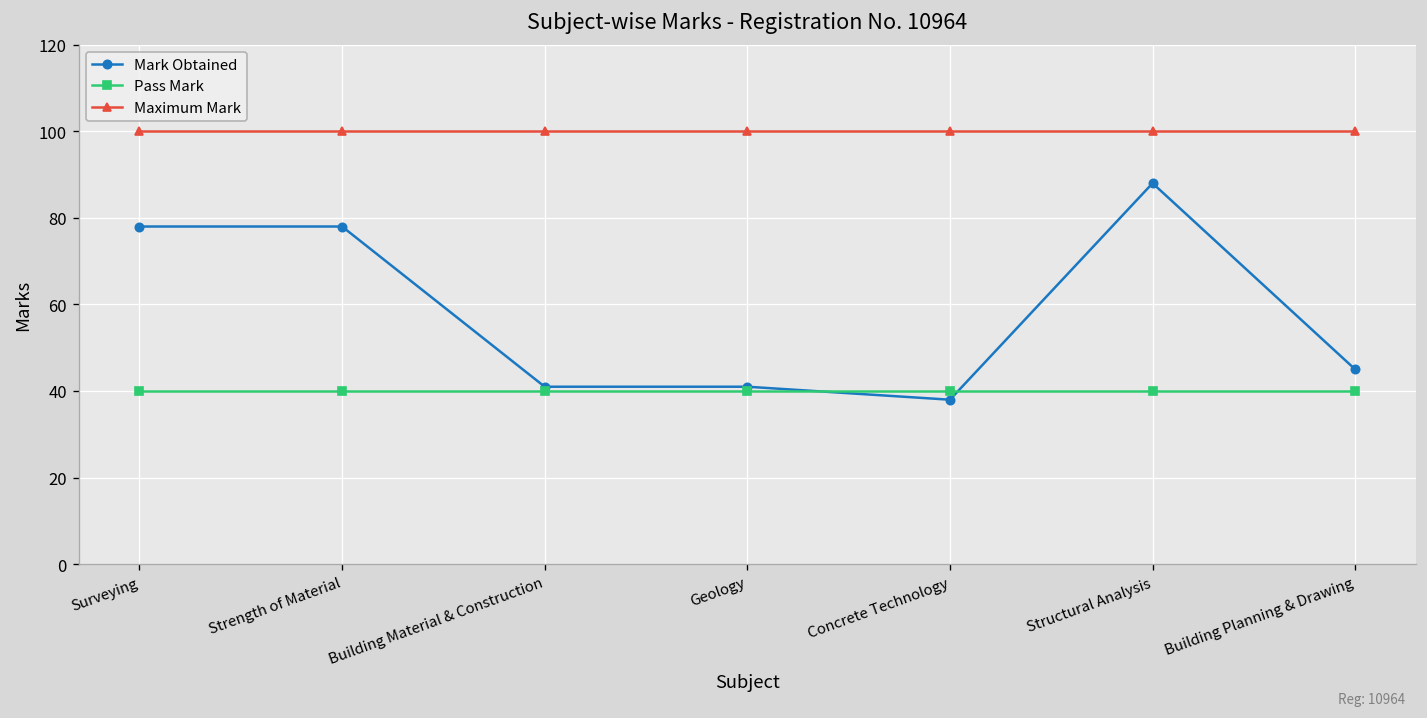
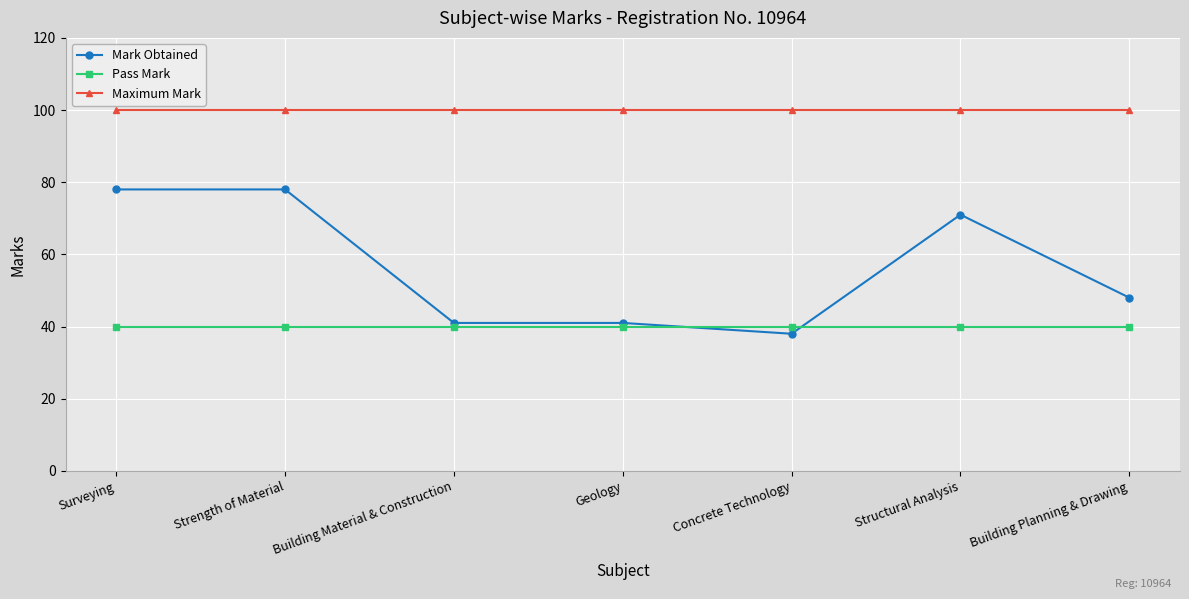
Mark Obtained, Structural Analysis: 88 -> 71
Mark Obtained, Building Planning & Drawing: 45 -> 48
